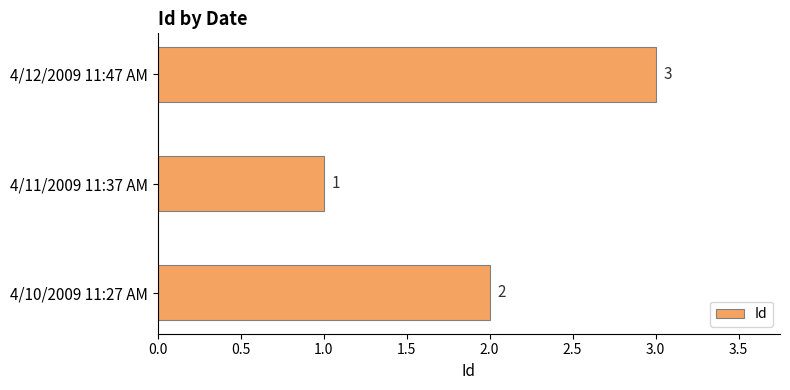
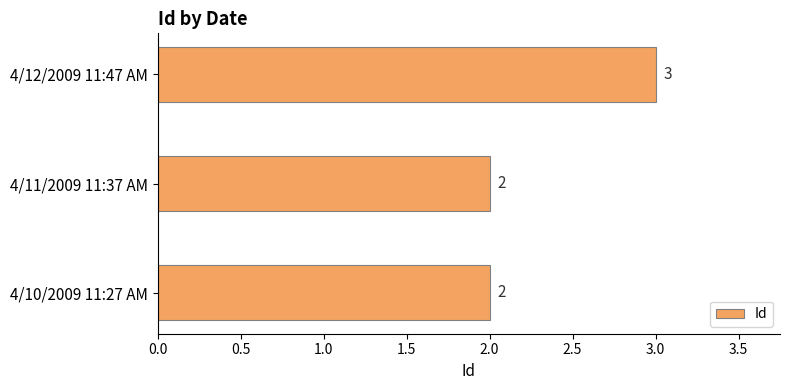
4/11/2009 11:37 AM: 1 -> 2
